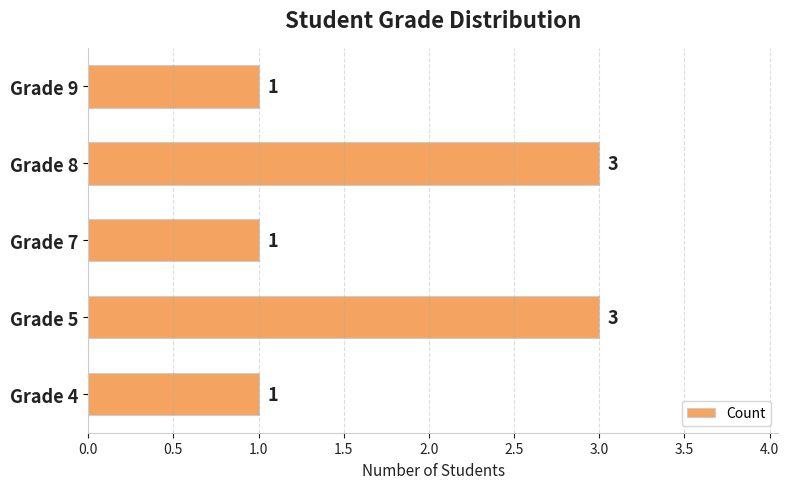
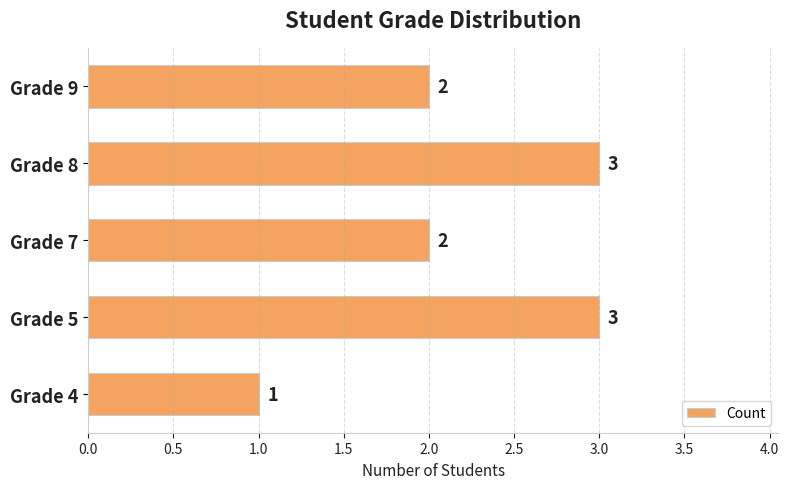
Grade 9: 1 -> 2
Grade 7: 1 -> 2
